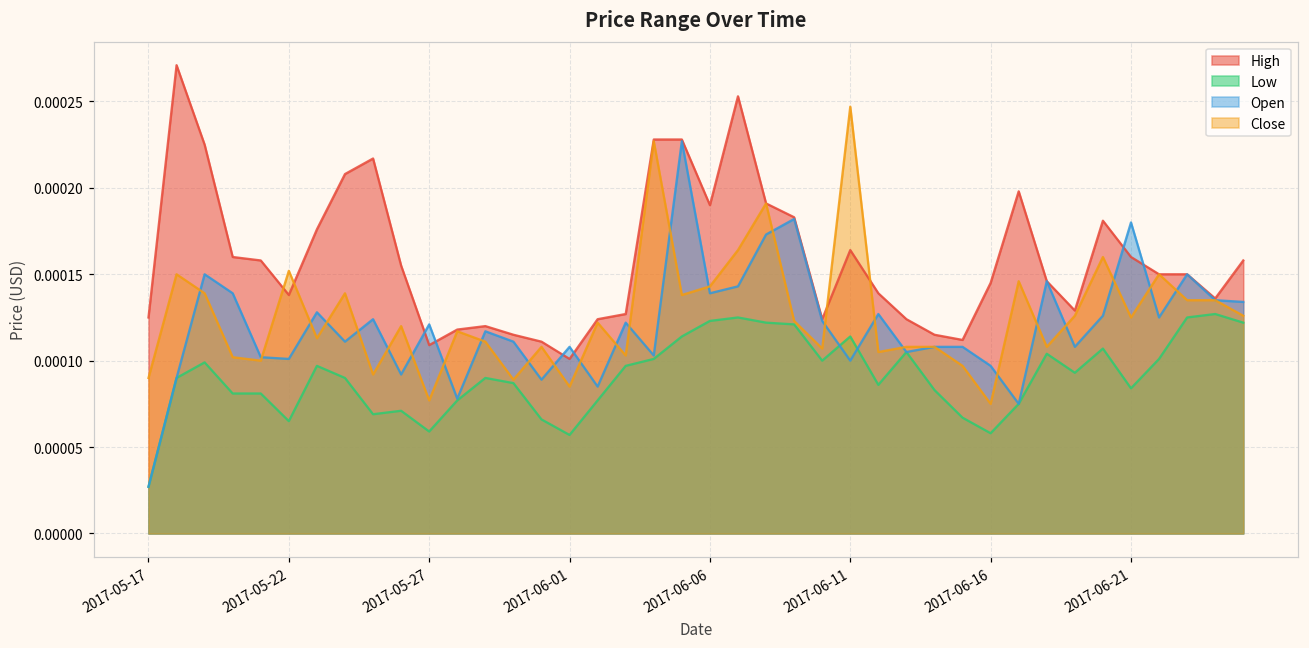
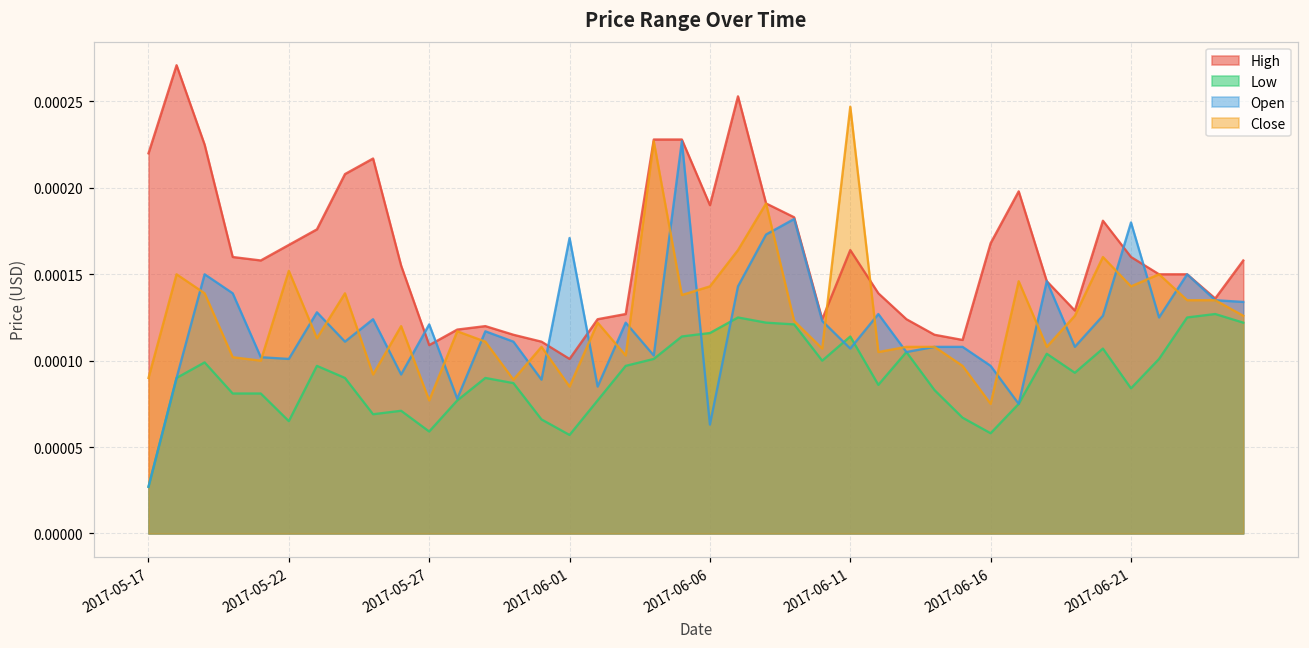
High, 2017-05-17: 0.000125 -> 0.000220
High, 2017-05-22: 0.000138 -> 0.000167
Open, 2017-06-01: 0.000108 -> 0.000171
Low, 2017-06-06: 0.000123 -> 0.000116
Open, 2017-06-06: 0.000139 -> 0.000063
Open, 2017-06-11: 0.000100 -> 0.000107
High, 2017-06-16: 0.000145 -> 0.000168
Close, 2017-06-21: 0.000125 -> 0.000143
